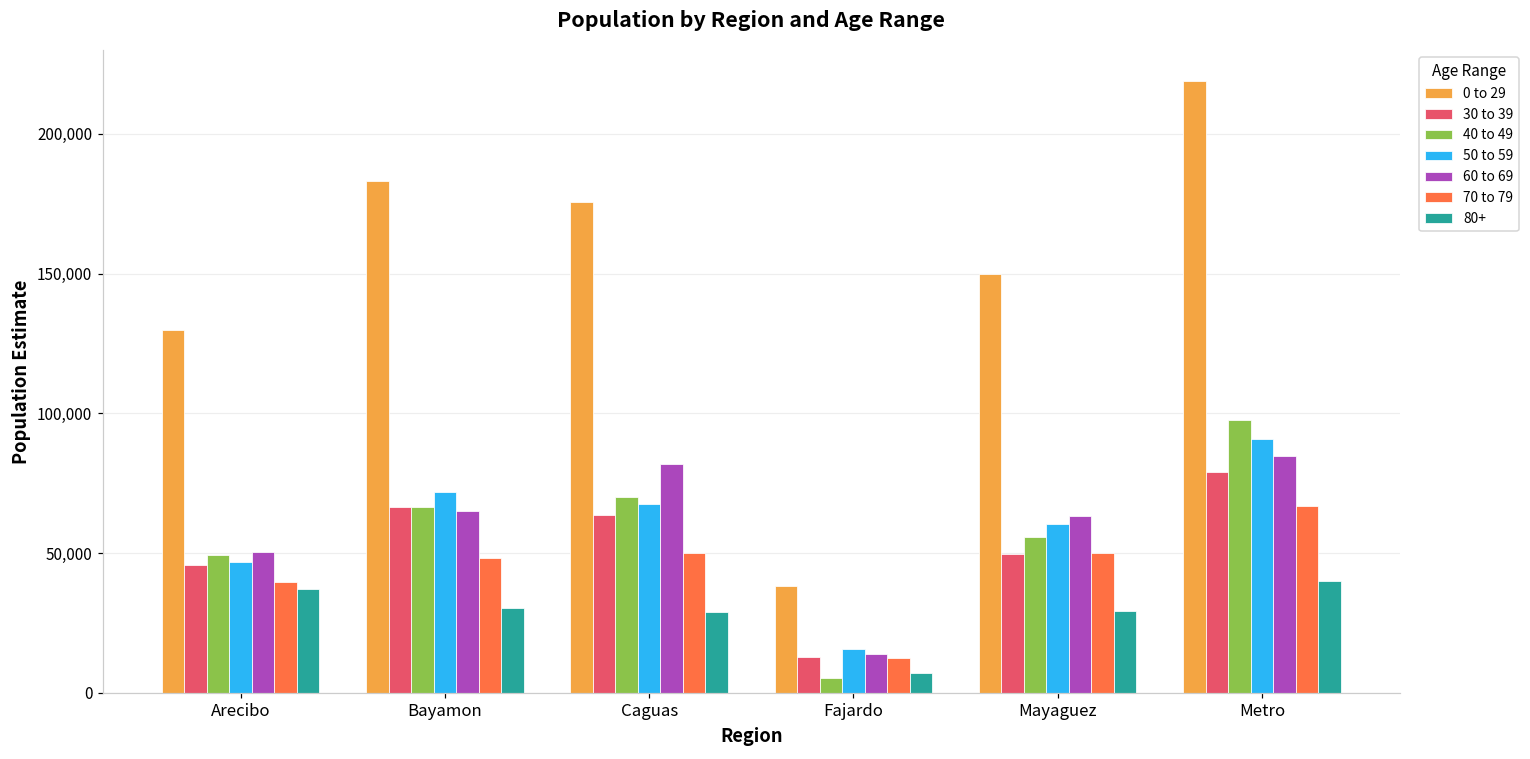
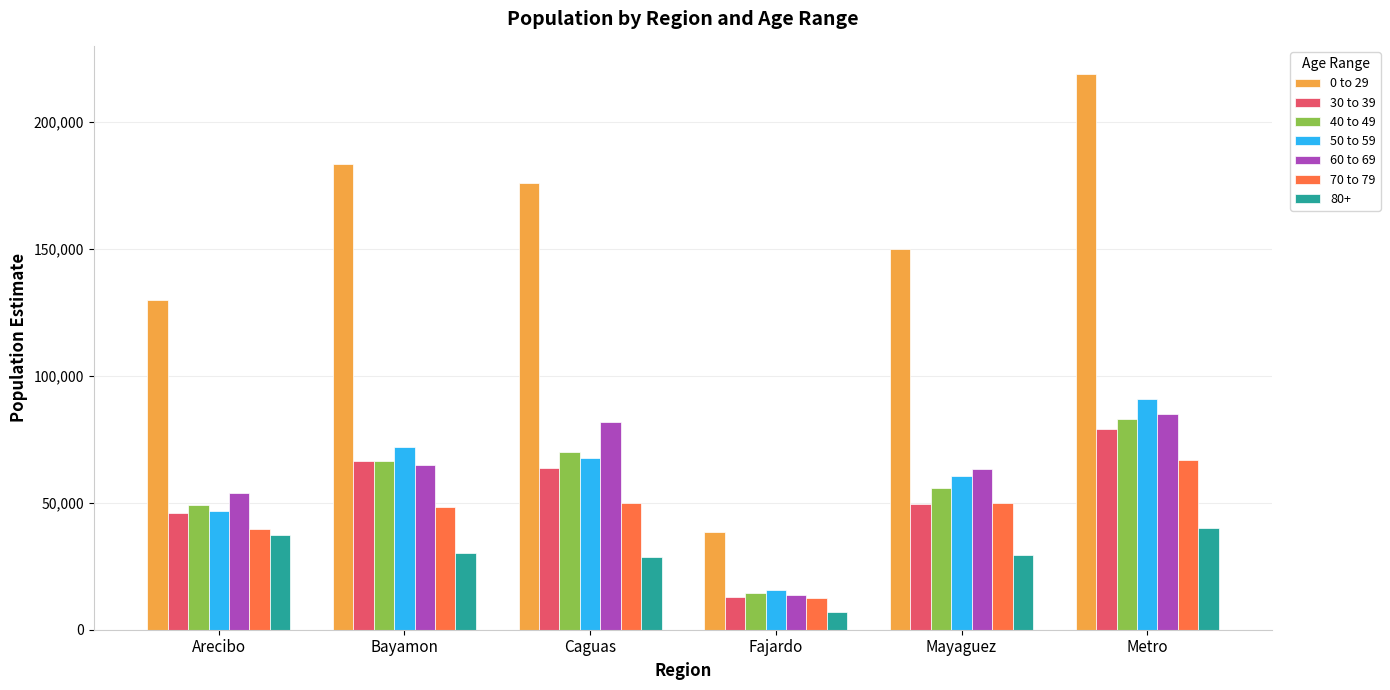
60 to 69, Arecibo: 50,000 -> 54,000
40 to 49, Fajardo: 5,000 -> 15,000
40 to 49, Metro: 98,000 -> 83,000
